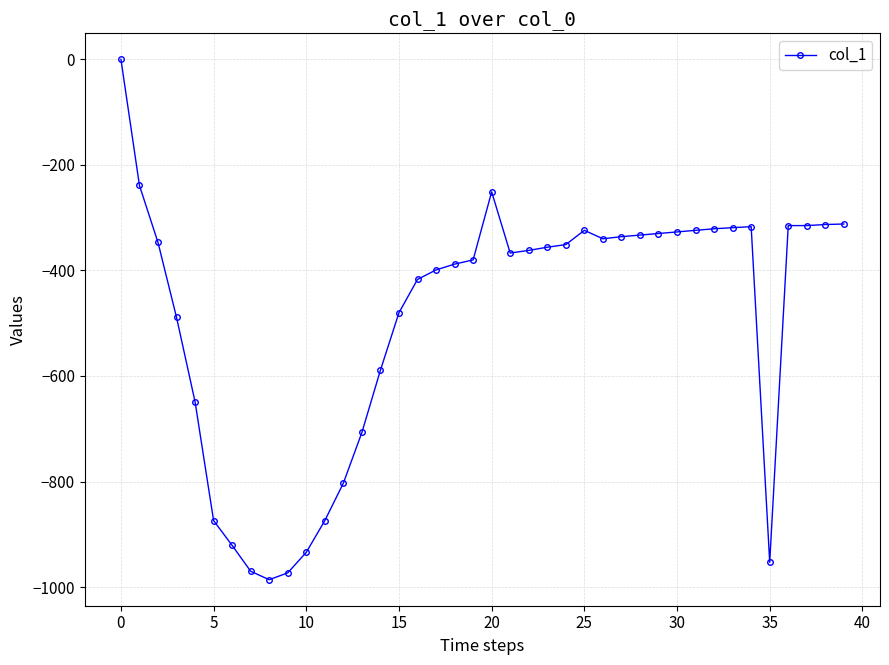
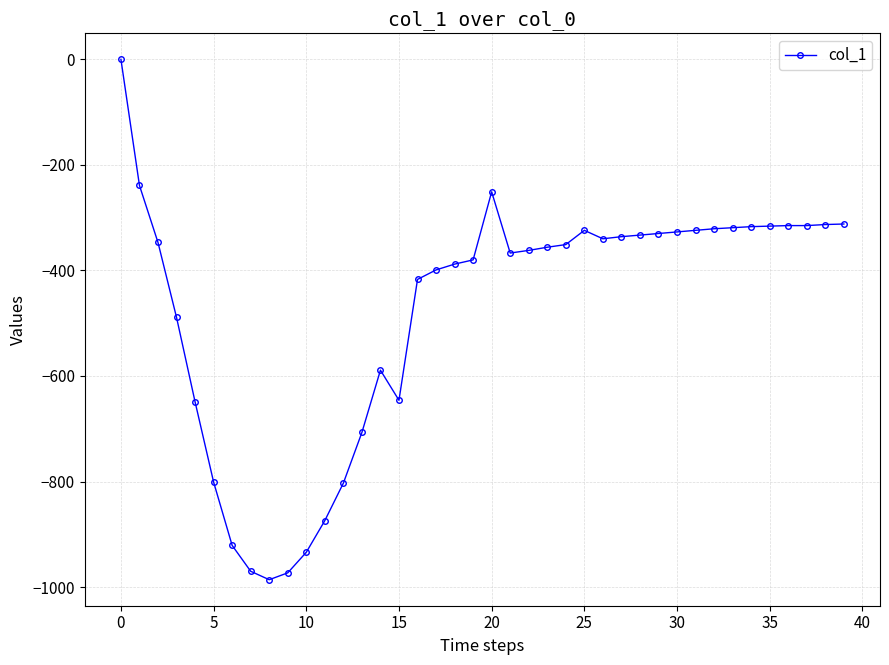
5: -870 -> -800
15: -480 -> -650
35: -950 -> -320
